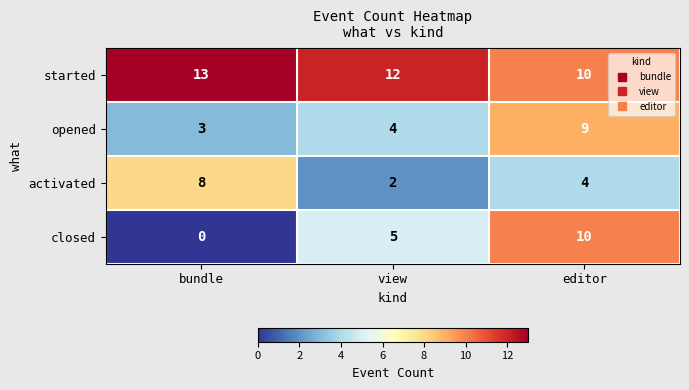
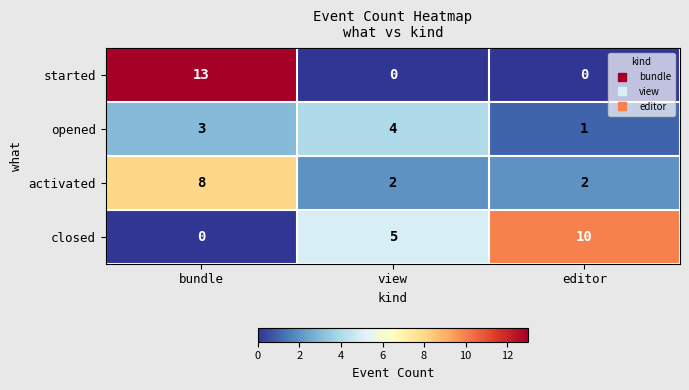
started, view: 12 -> 0
started, editor: 10 -> 0
opened, editor: 9 -> 1
activated, editor: 4 -> 2
